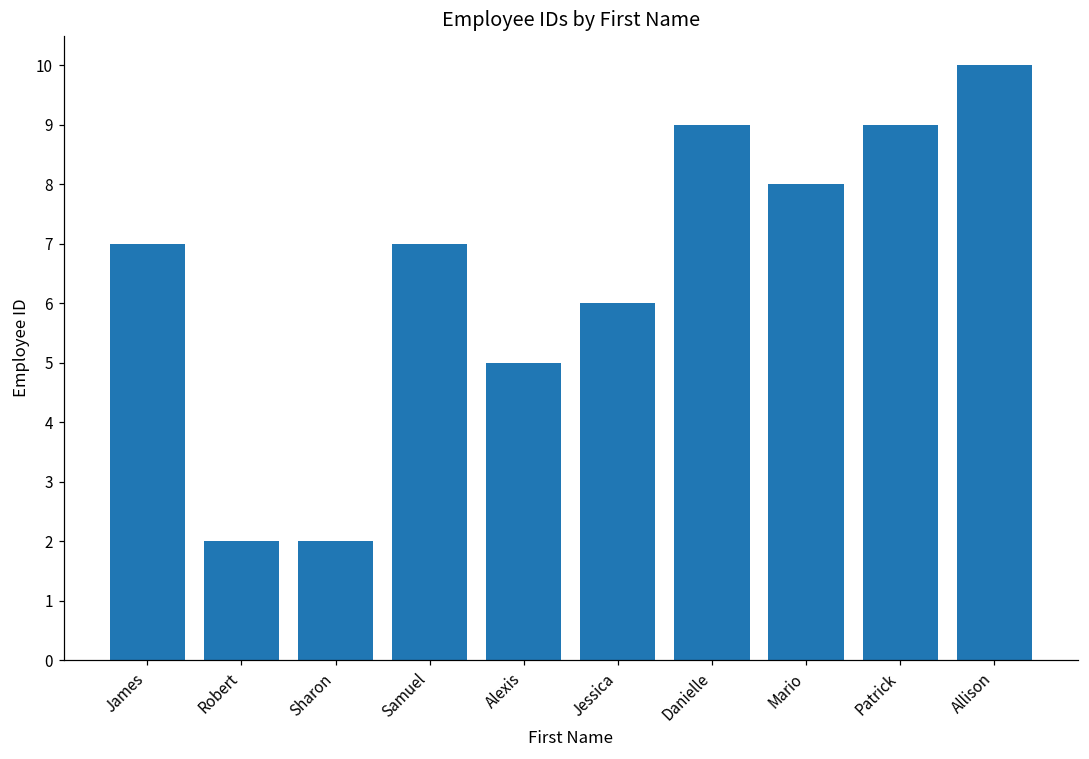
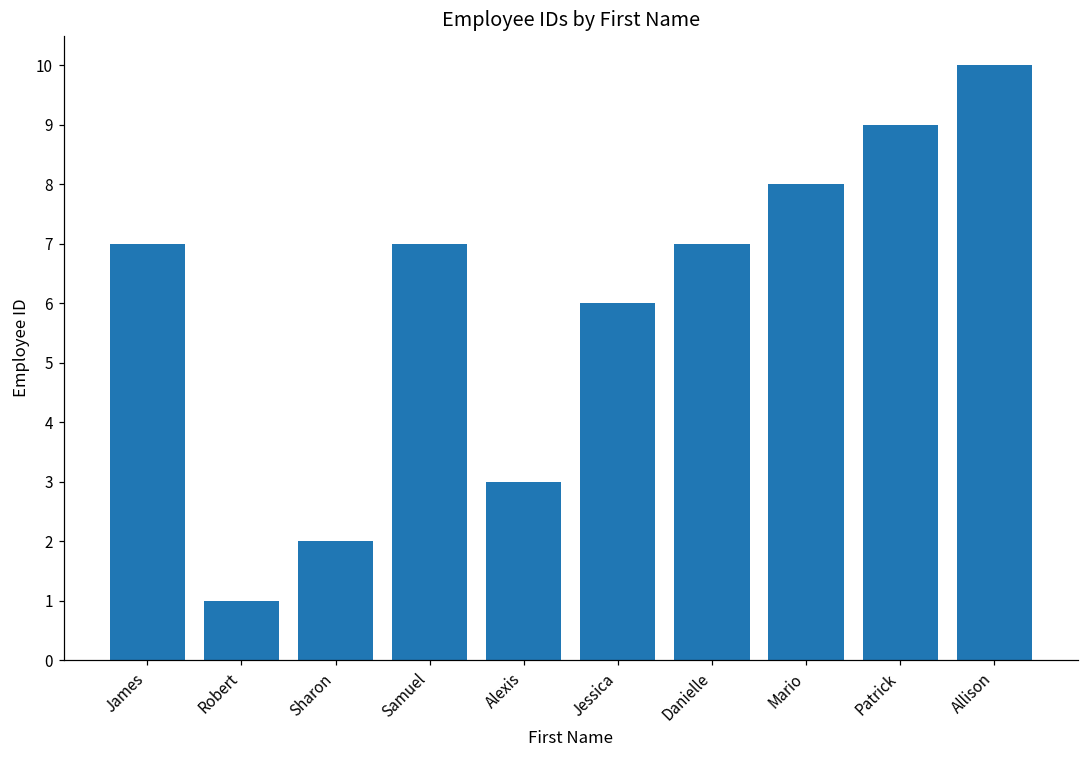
Robert: 2 -> 1
Alexis: 5 -> 3
Danielle: 9 -> 7
